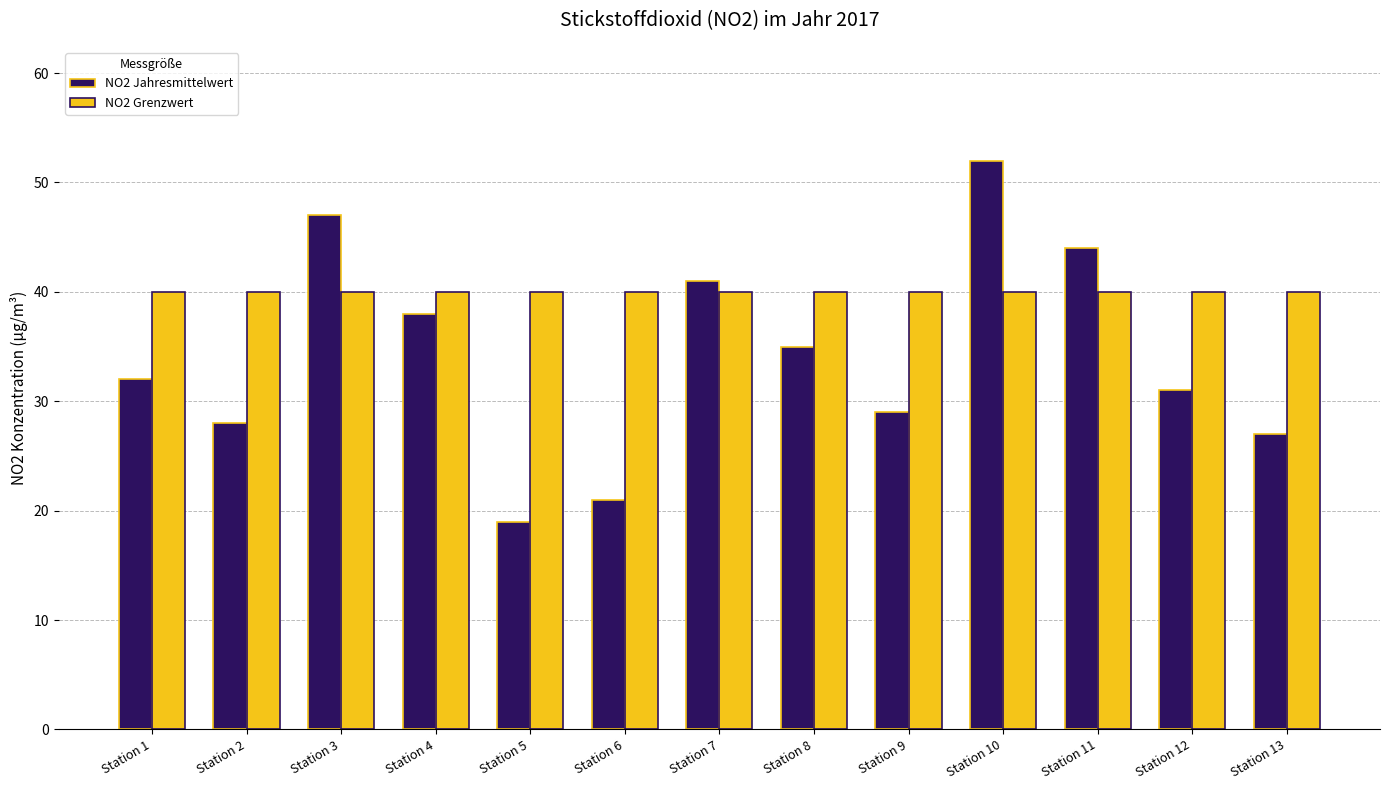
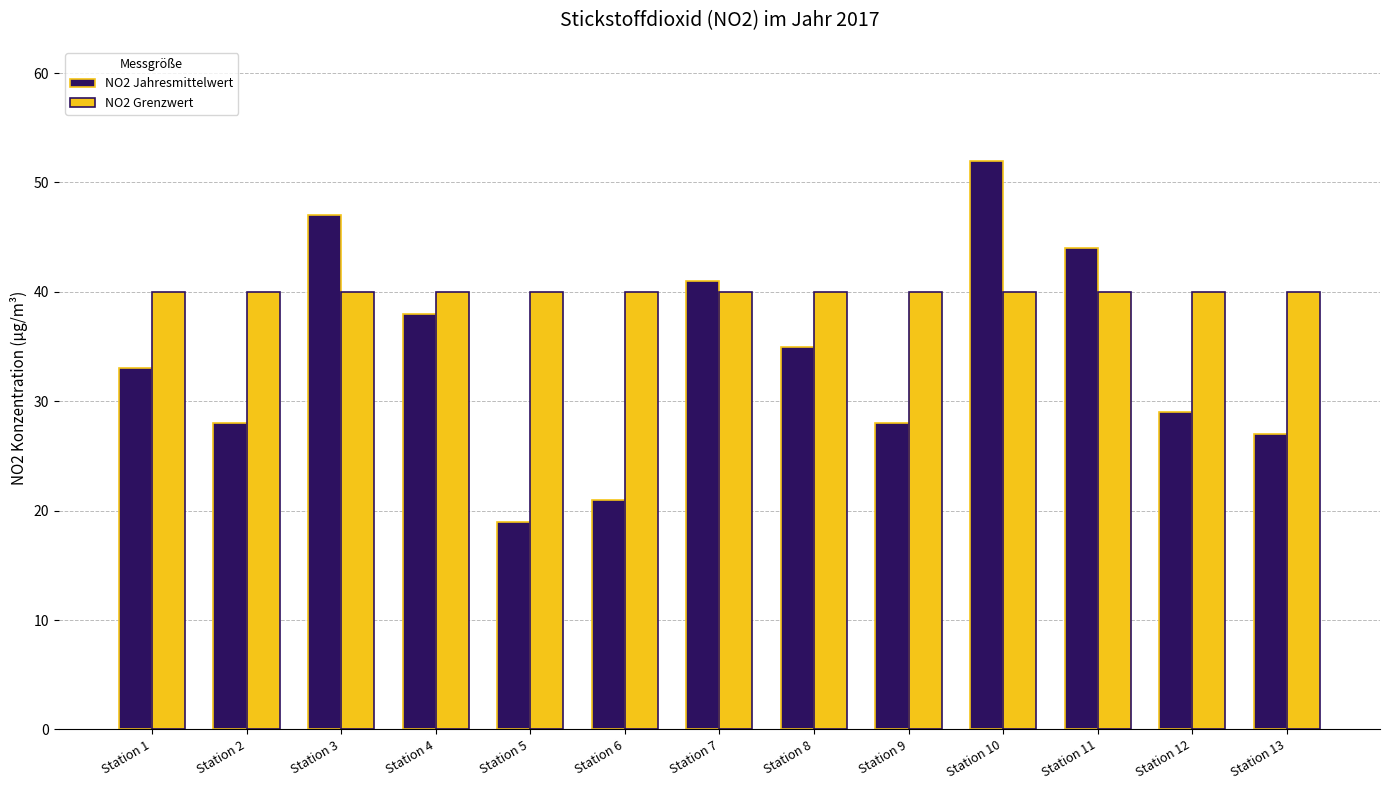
NO2 Jahresmittelwert, Station 1: 32 -> 33
NO2 Jahresmittelwert, Station 9: 29 -> 28
NO2 Jahresmittelwert, Station 12: 31 -> 29
